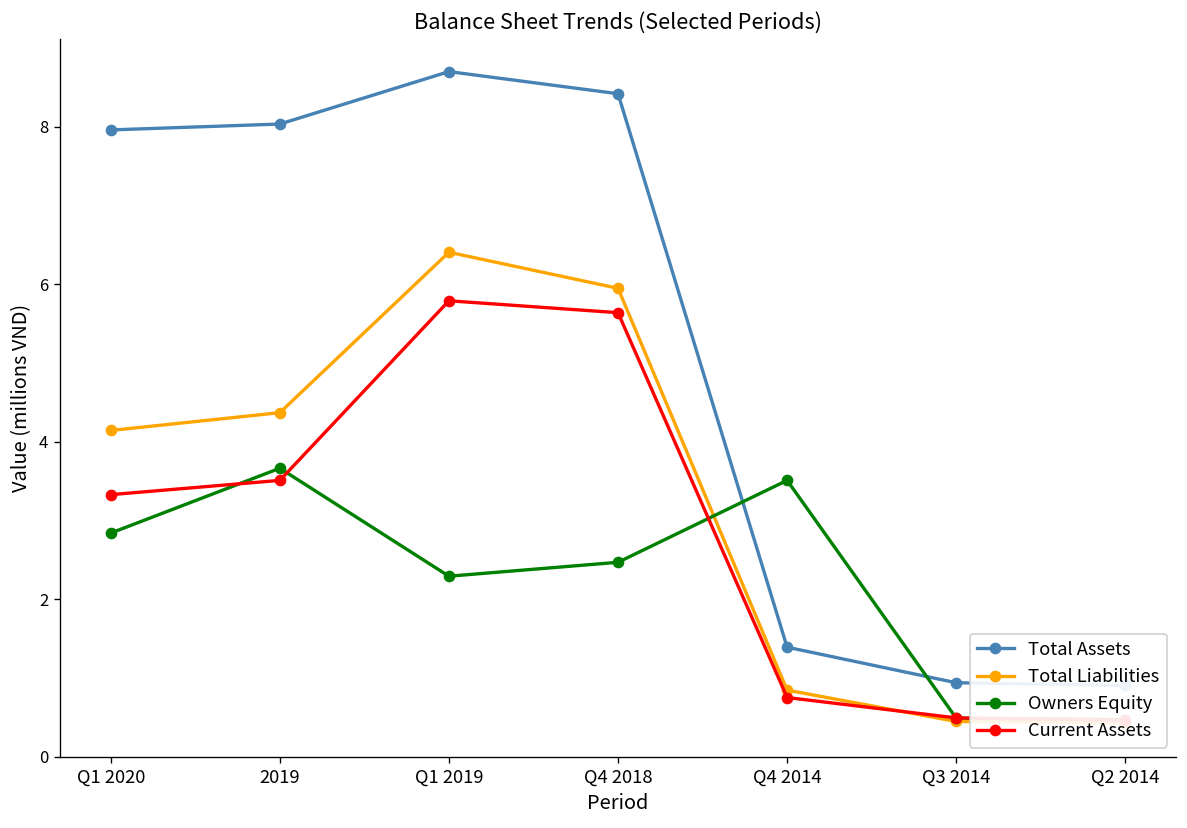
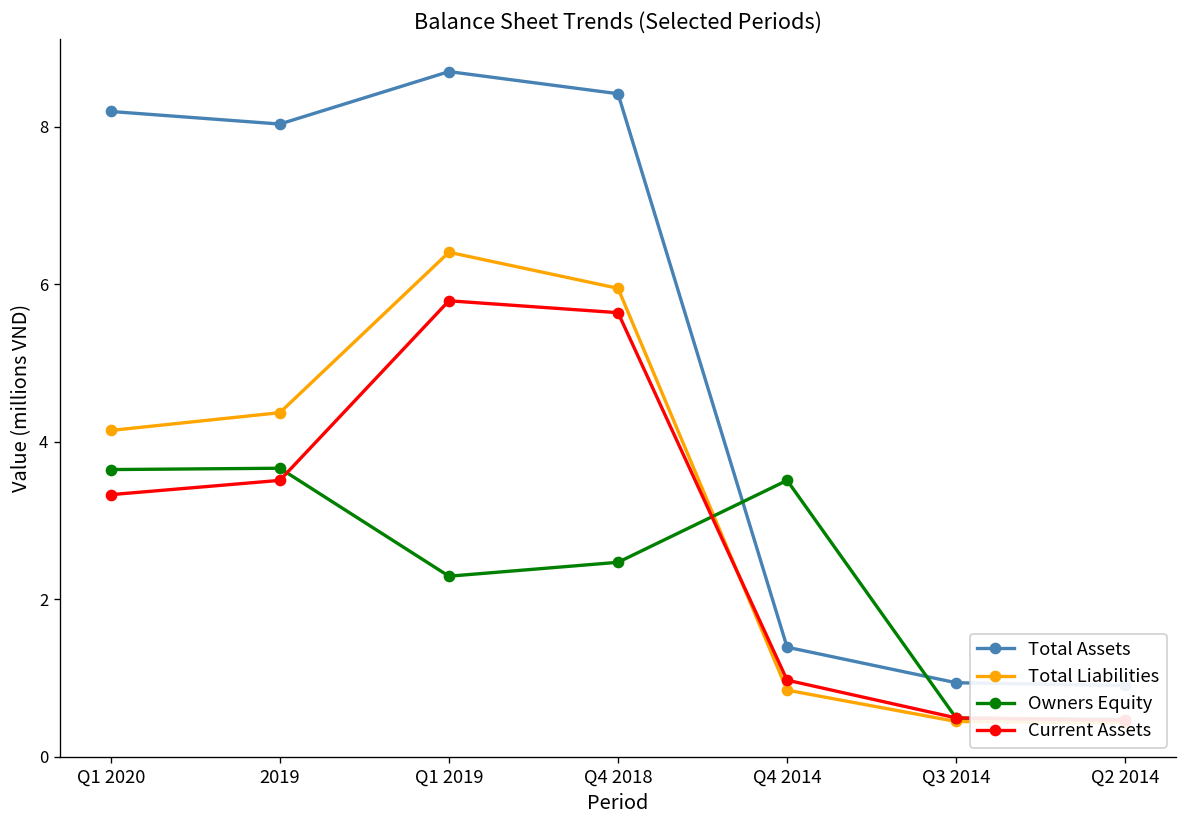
Total Assets, Q1 2020: 8.0 -> 8.2
Owners Equity, Q1 2020: 2.8 -> 3.6
Current Assets, Q4 2014: 0.8 -> 1.0
